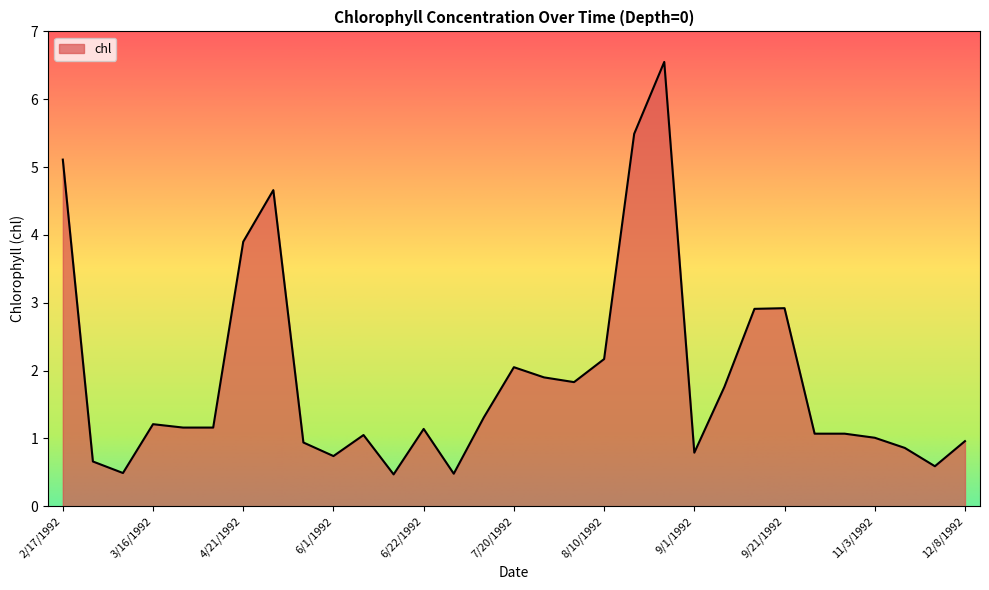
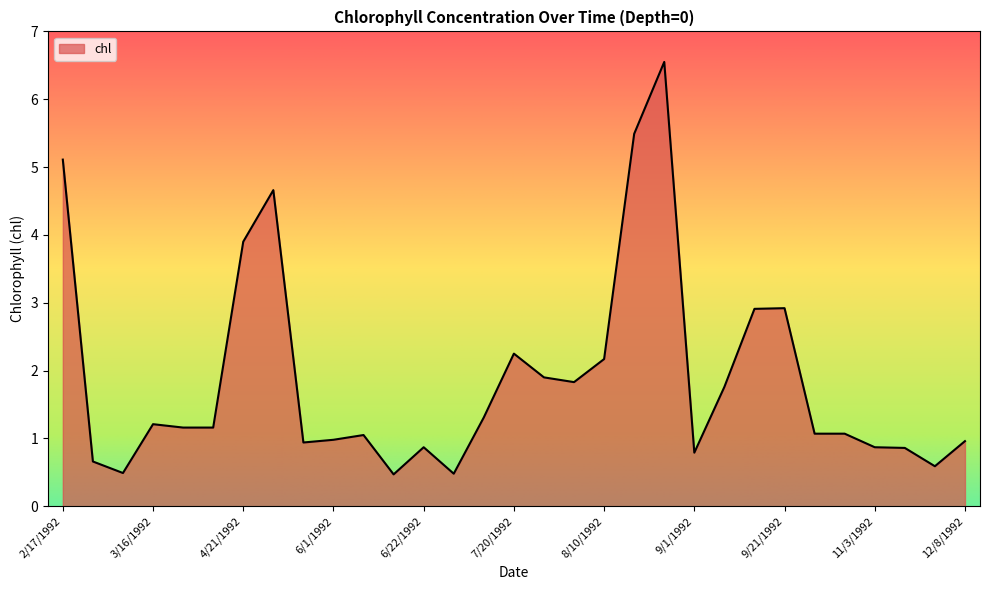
6/1/1992: 0.7 -> 1.0
6/22/1992: 1.1 -> 0.9
7/20/1992: 2.1 -> 2.3
11/3/1992: 1.0 -> 0.9
